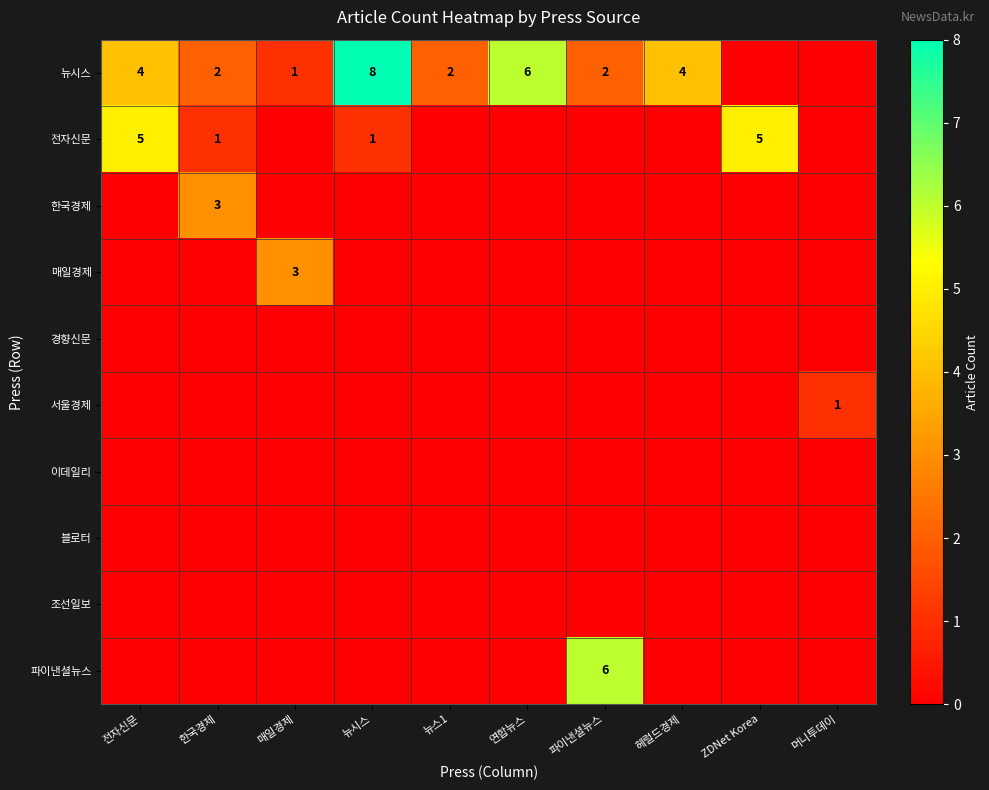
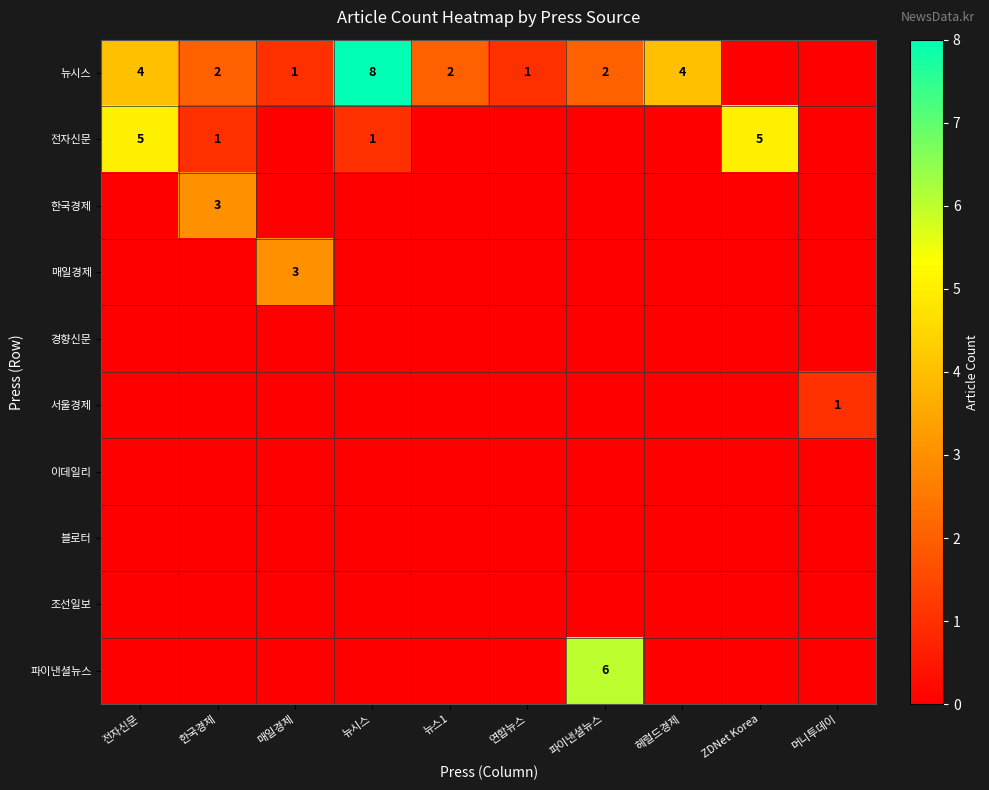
뉴시스, 연합뉴스: 6 -> 1
